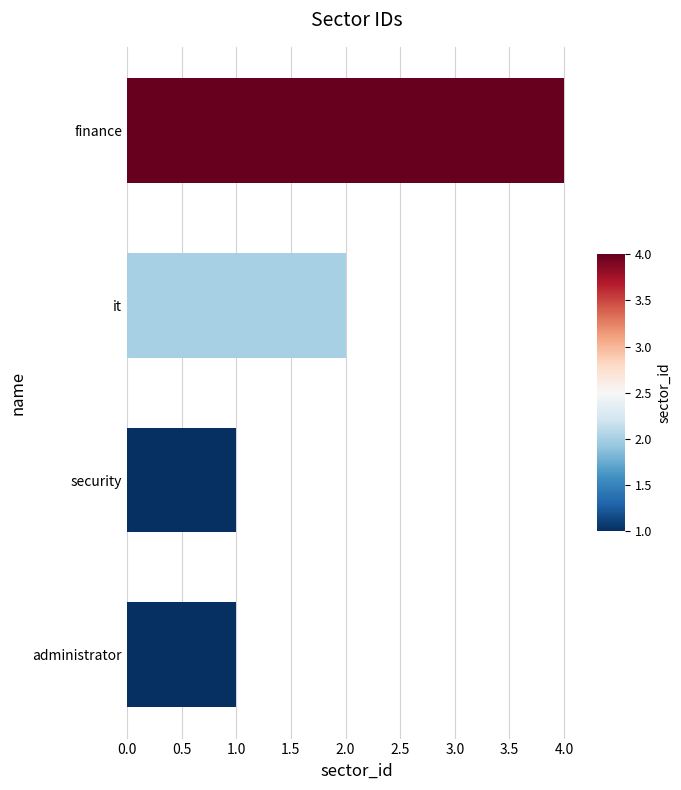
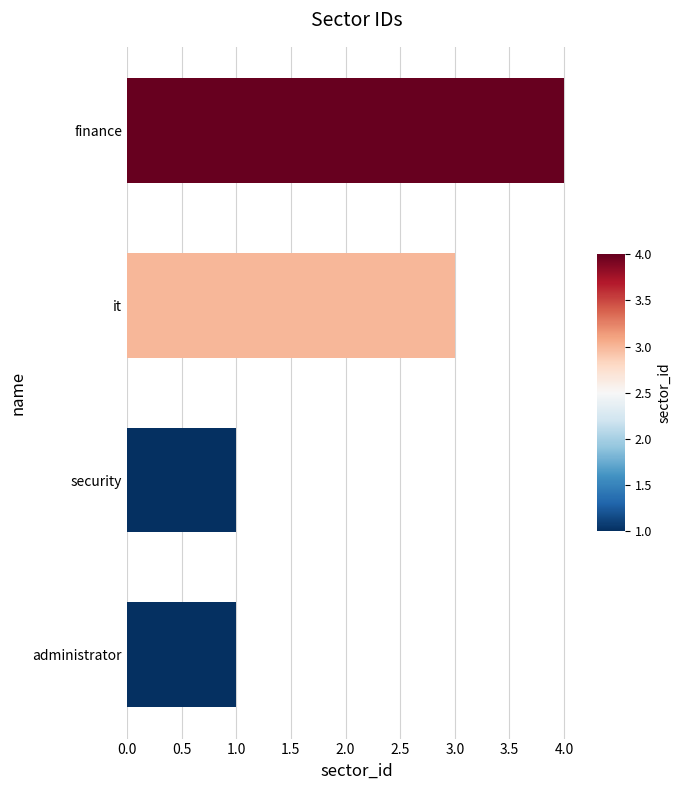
it: 2 -> 3
